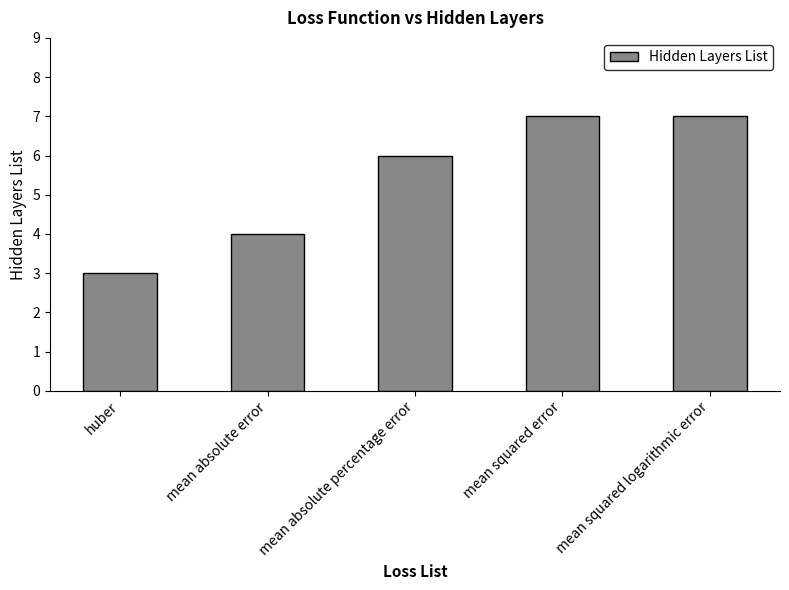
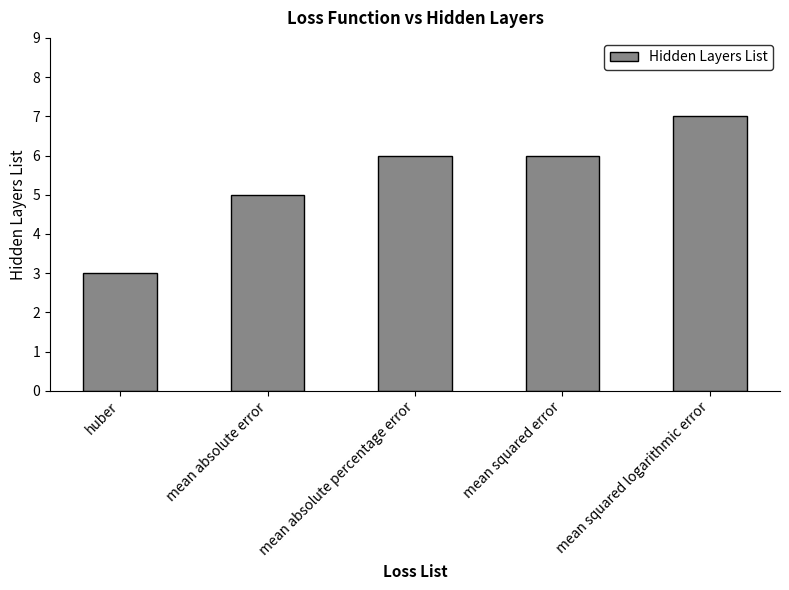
mean absolute error: 4 -> 5
mean squared error: 7 -> 6
